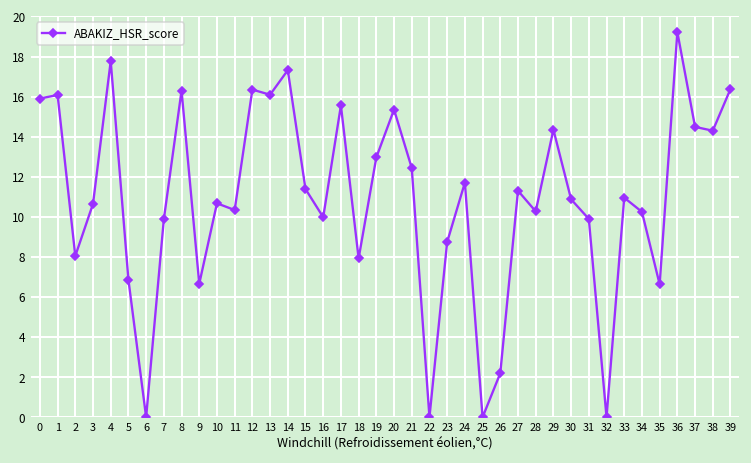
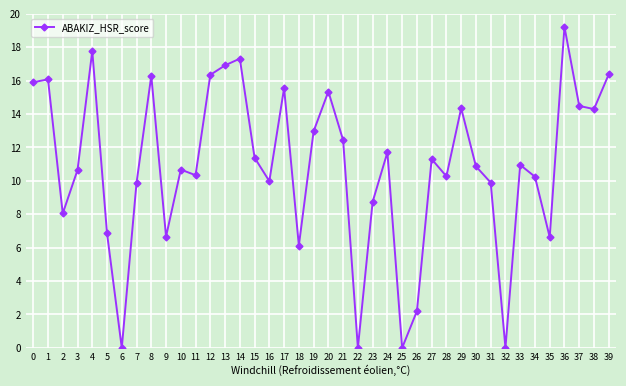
13: 16.1 -> 16.9
18: 7.9 -> 6.1
